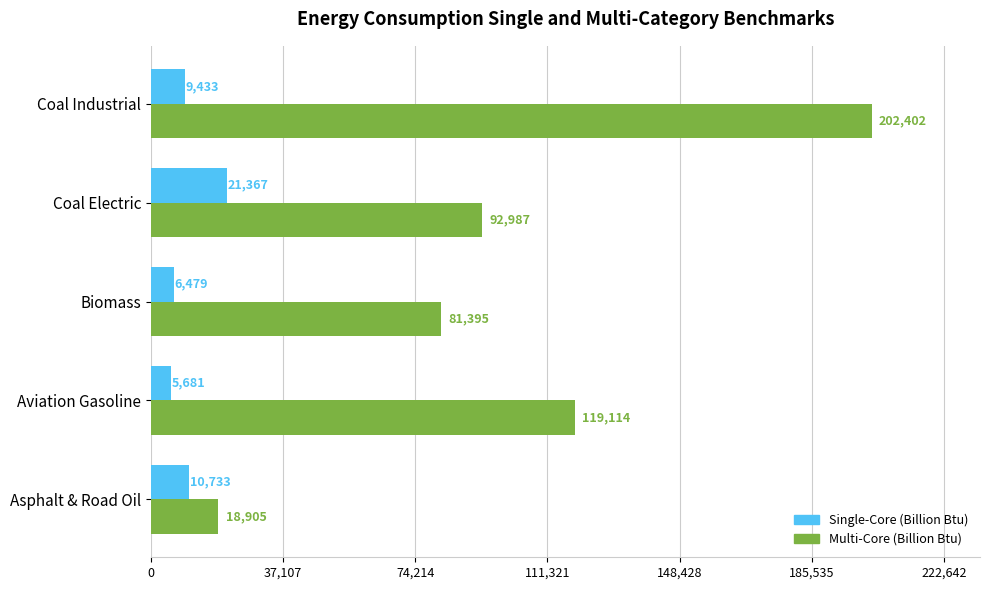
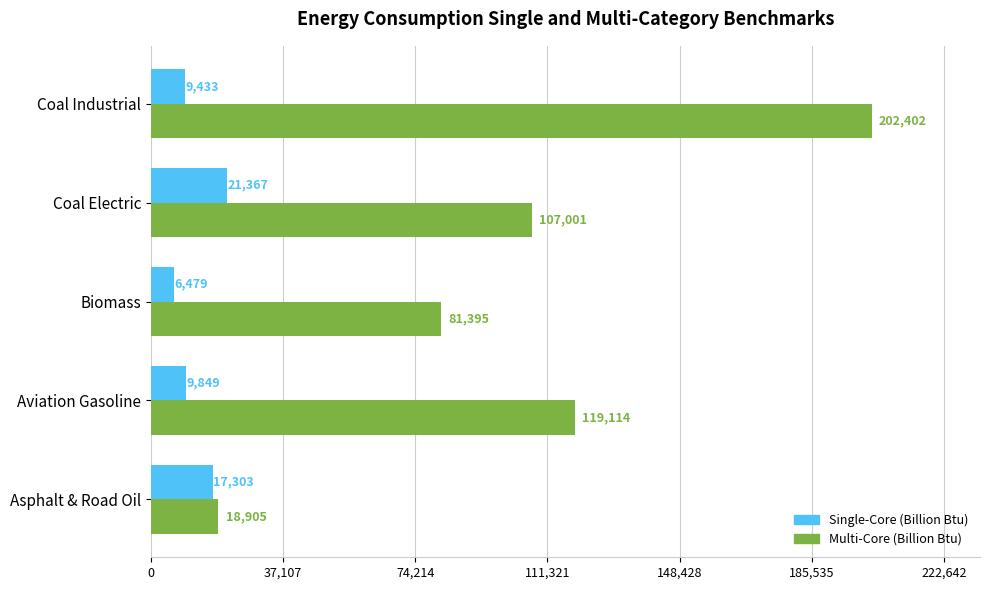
Multi-Core (Billion Btu), Coal Electric: 92,987 -> 107,001
Single-Core (Billion Btu), Aviation Gasoline: 5,681 -> 9,849
Single-Core (Billion Btu), Asphalt & Road Oil: 10,733 -> 17,303
